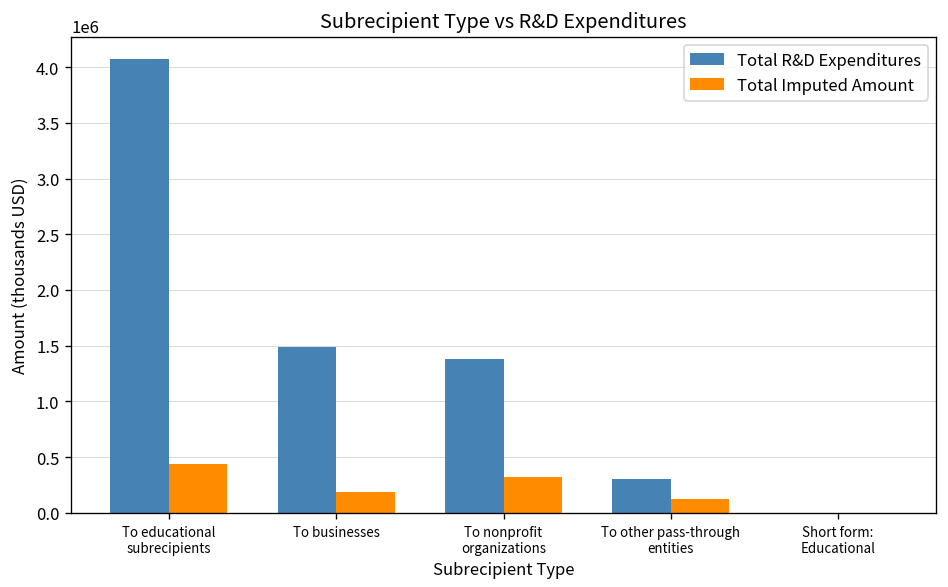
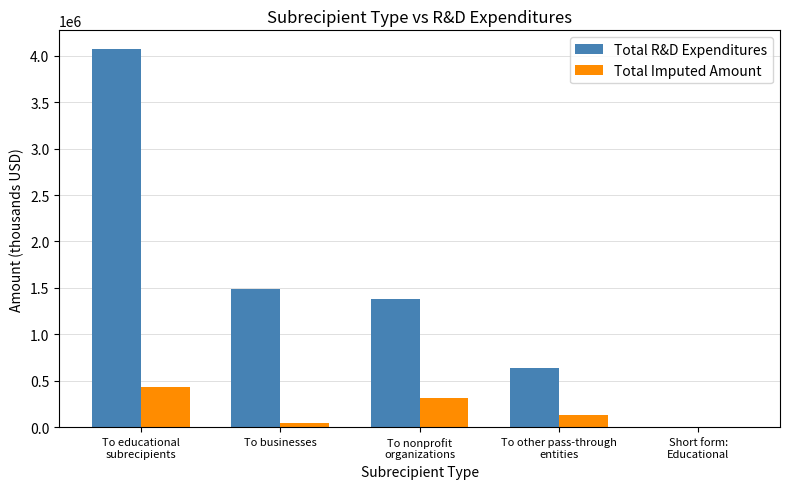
Total Imputed Amount, To businesses: 200000 -> 0
Total R&D Expenditures, To other pass-through entities: 300000 -> 600000
